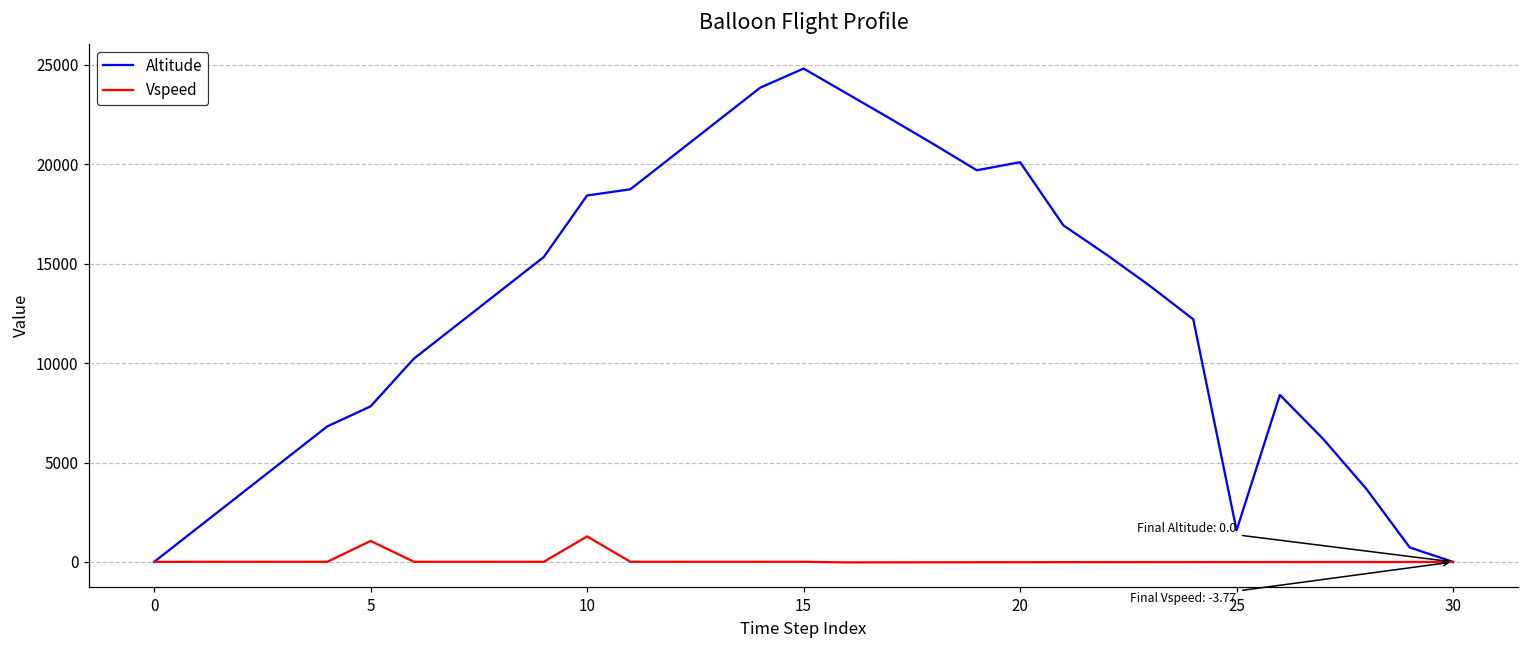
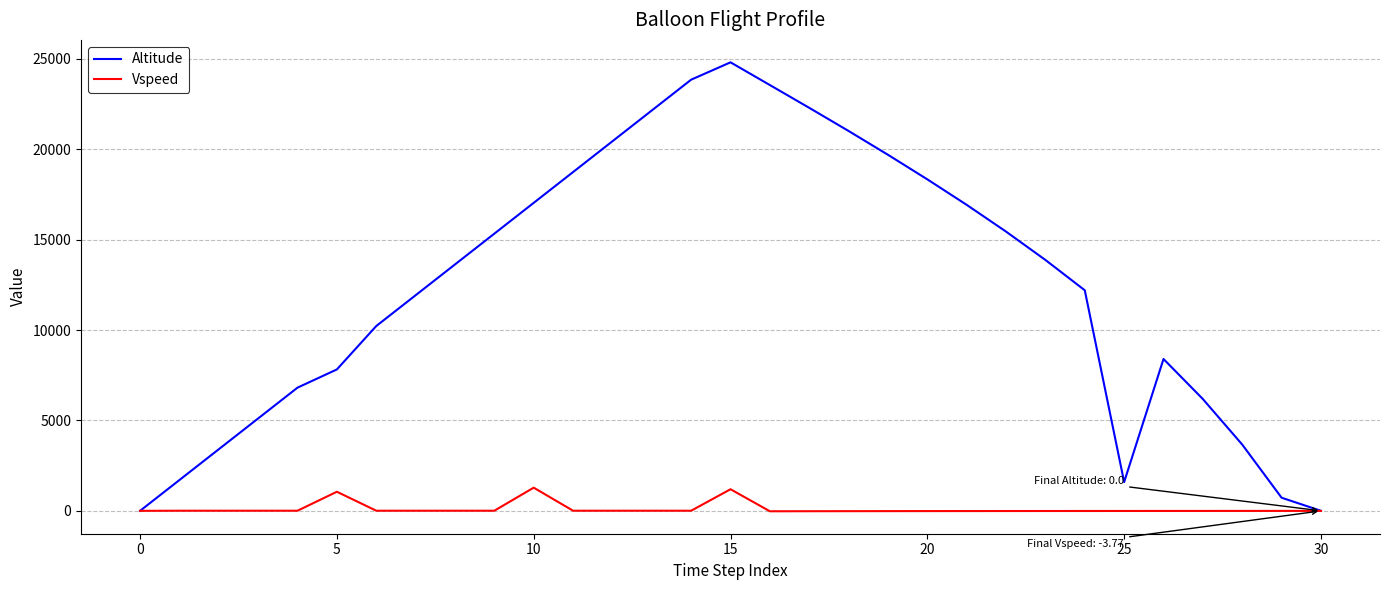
Altitude, 10: 18400 -> 17000
Vspeed, 15: 0 -> 1200
Altitude, 20: 20100 -> 18300
